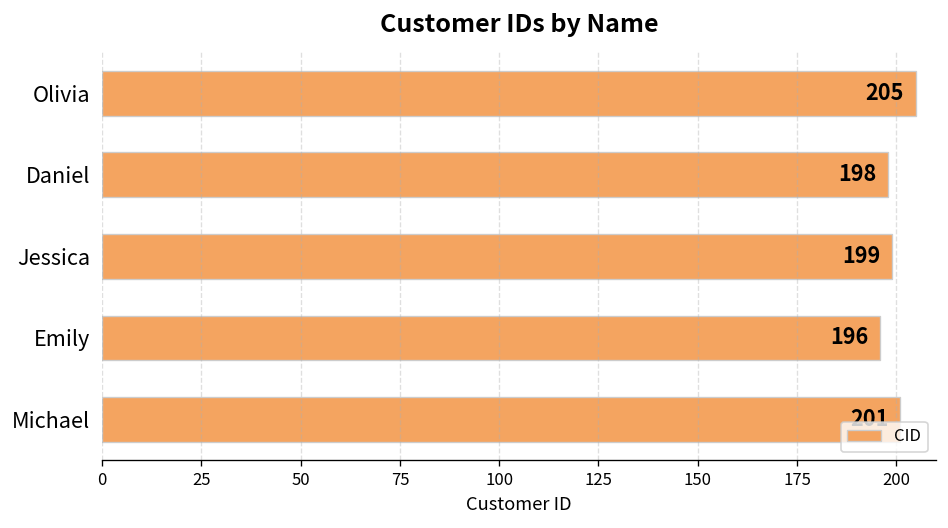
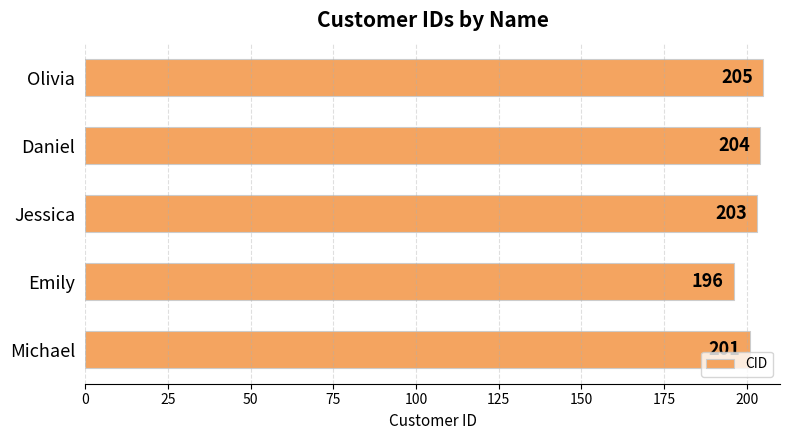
Daniel: 198 -> 204
Jessica: 199 -> 203
